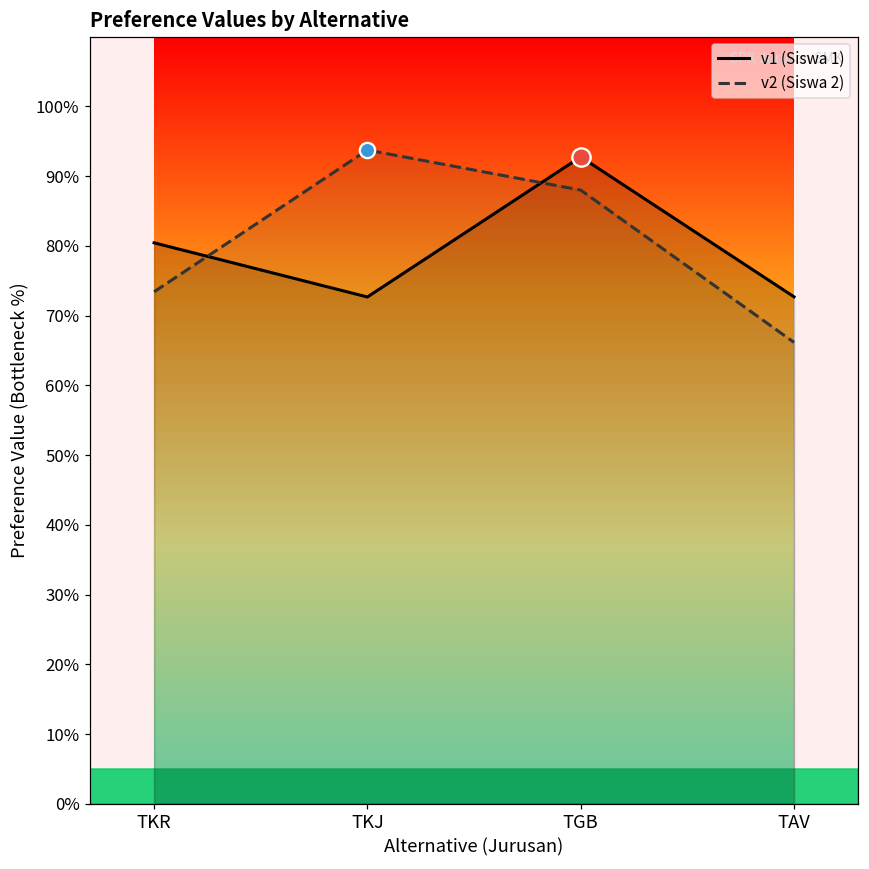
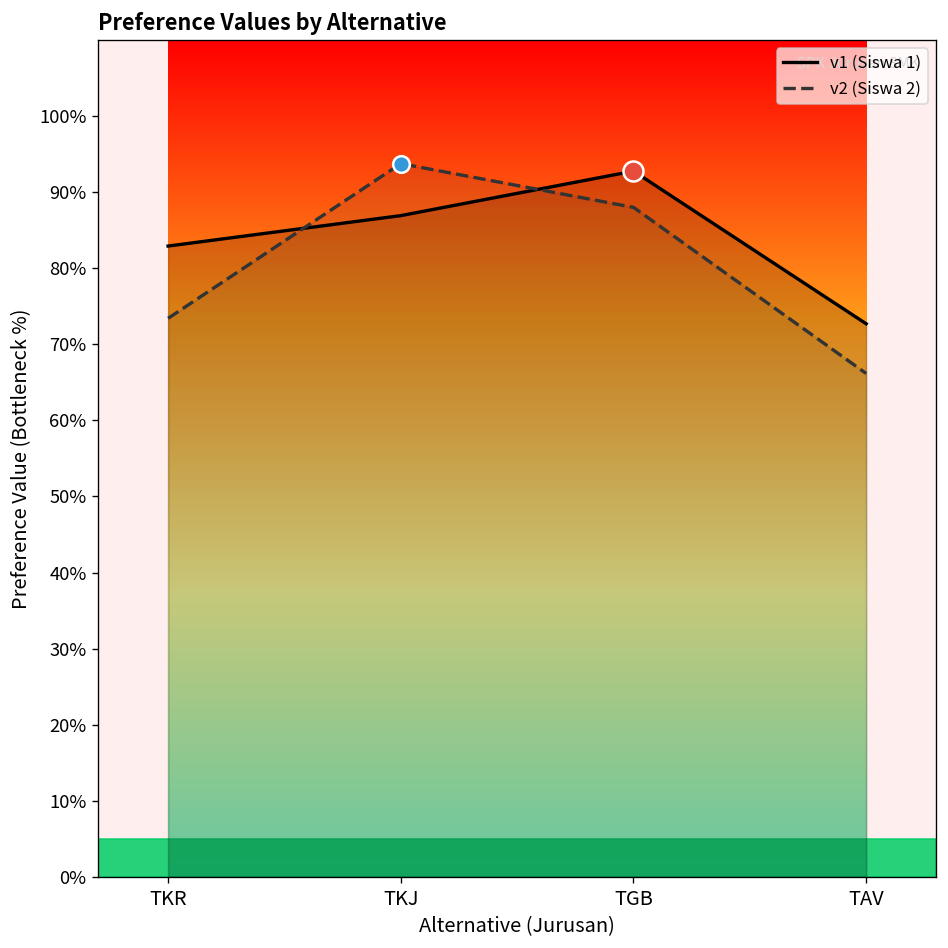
v1 (Siswa 1), TKR: 80% -> 83%
v1 (Siswa 1), TKJ: 73% -> 87%
